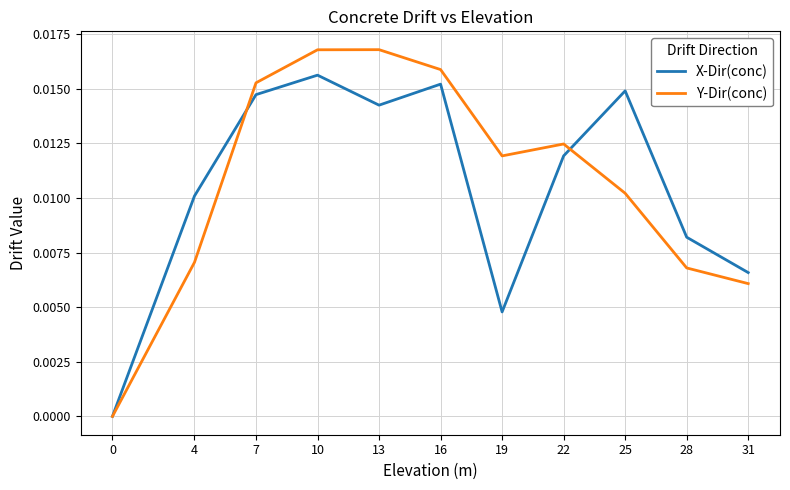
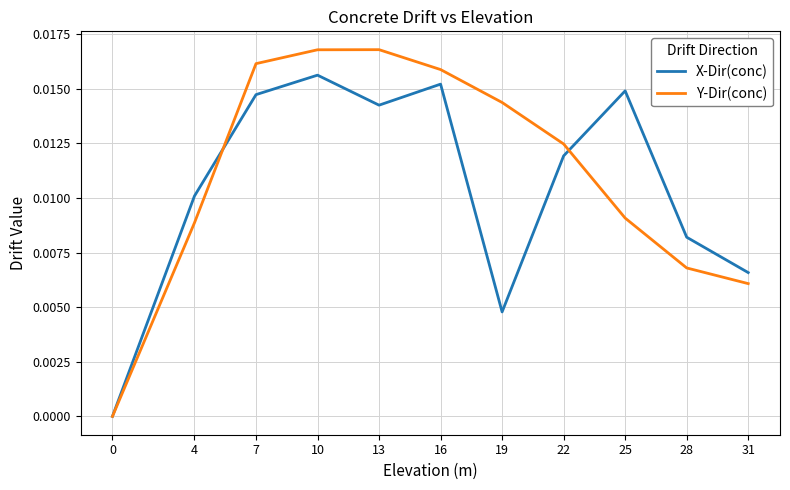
Y-Dir(conc), 4: 0.0071 -> 0.0089
Y-Dir(conc), 7: 0.0153 -> 0.0162
Y-Dir(conc), 19: 0.0119 -> 0.0144
Y-Dir(conc), 25: 0.0102 -> 0.0091
